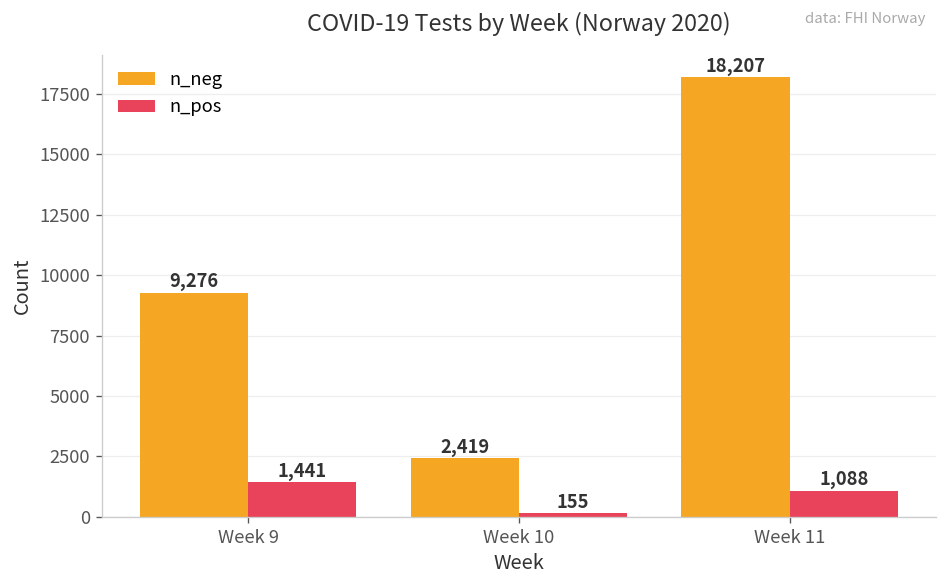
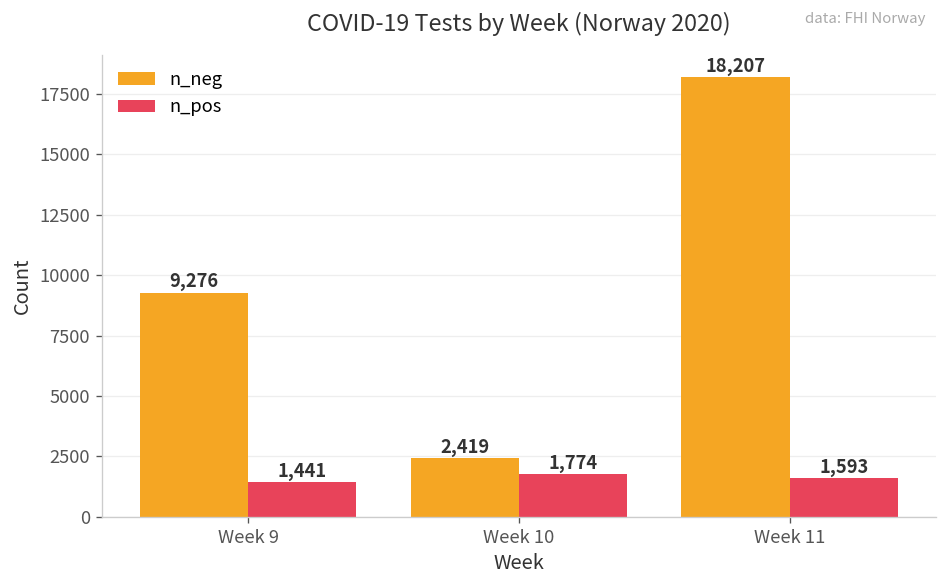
n_pos, Week 10: 155 -> 1,774
n_pos, Week 11: 1,088 -> 1,593
